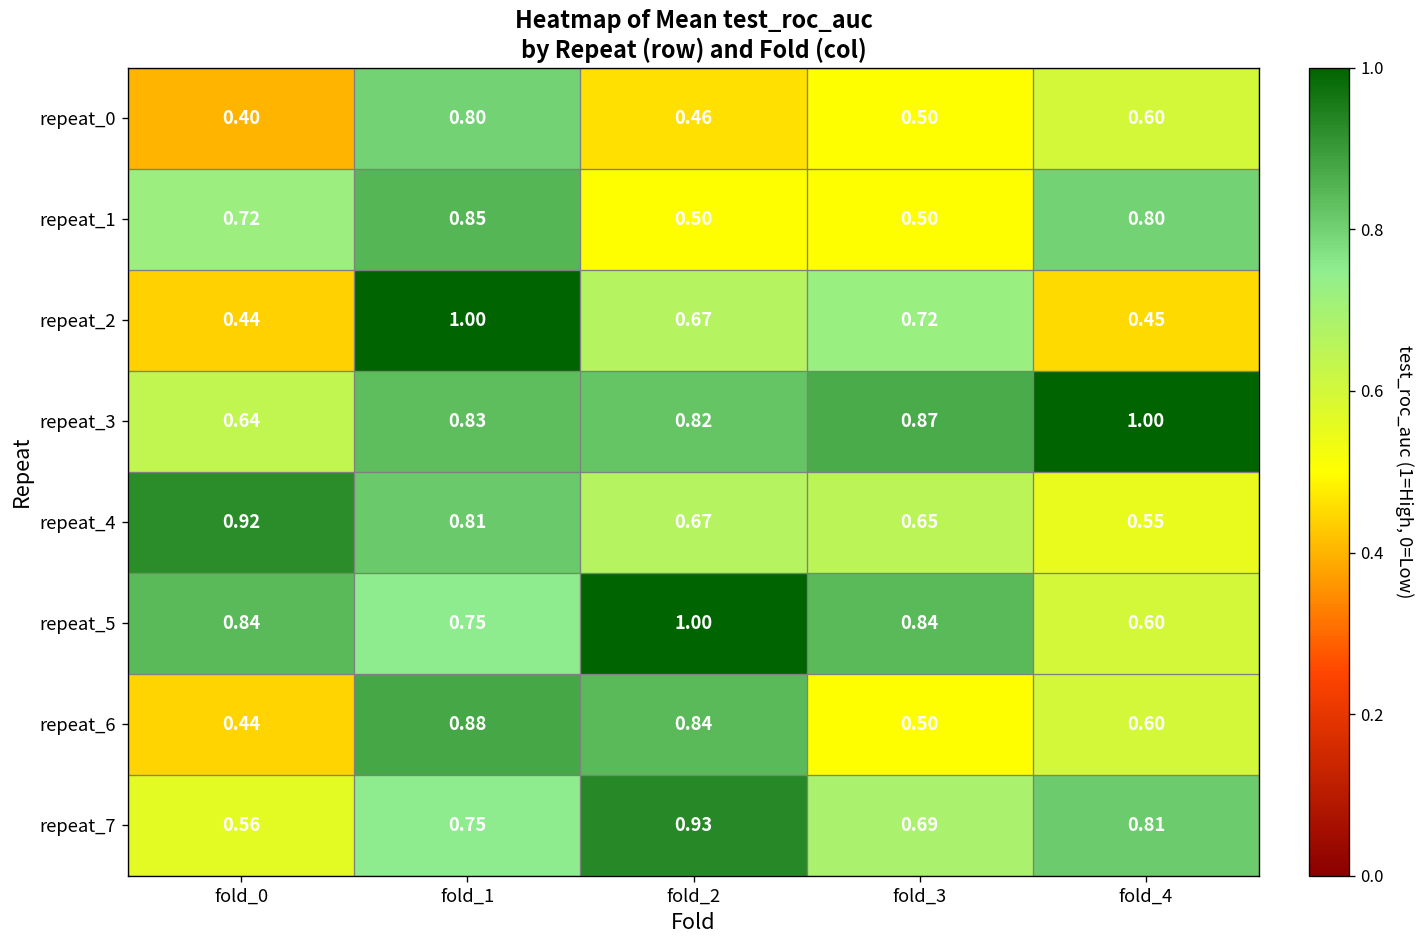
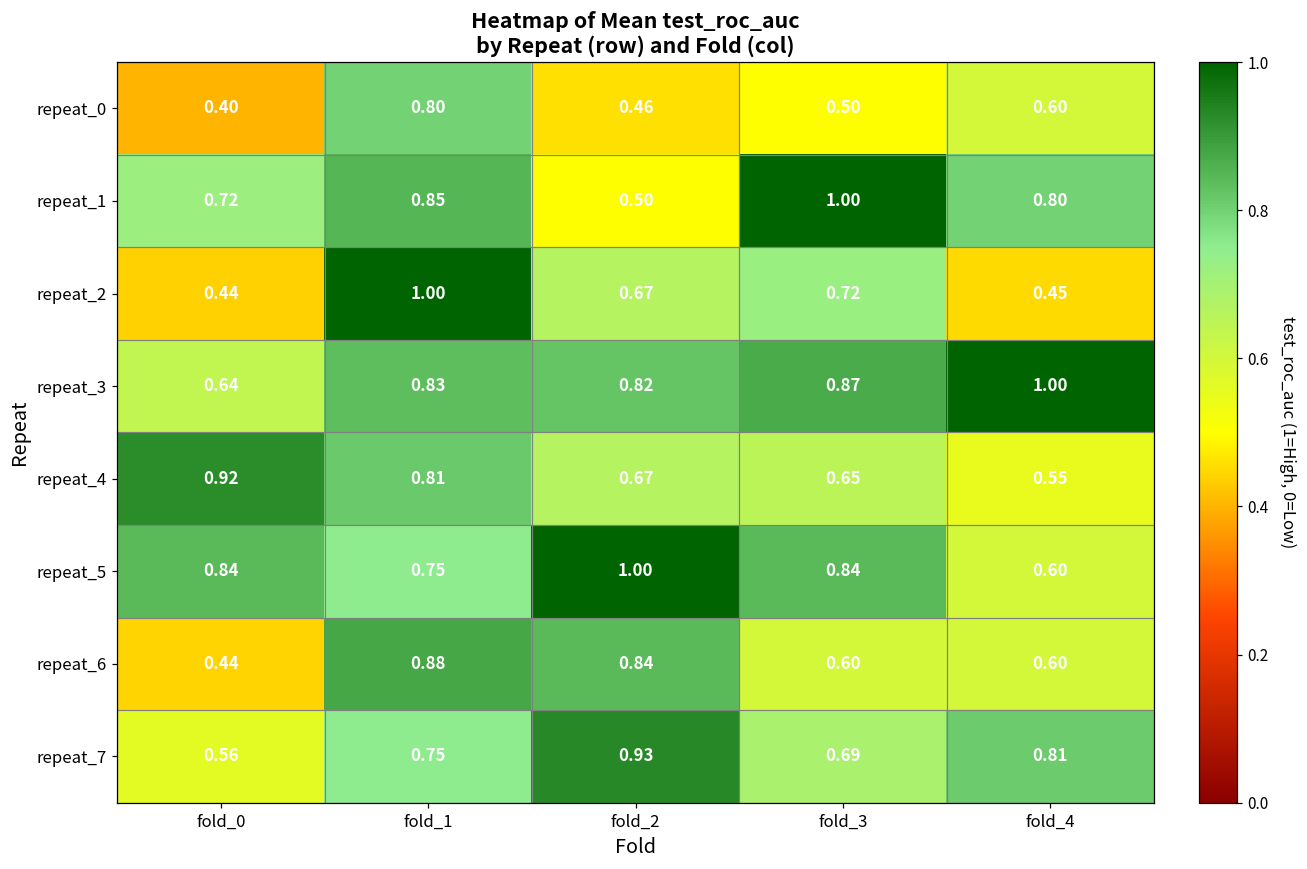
repeat_1, fold_3: 0.50 -> 1.00
repeat_6, fold_3: 0.50 -> 0.60
